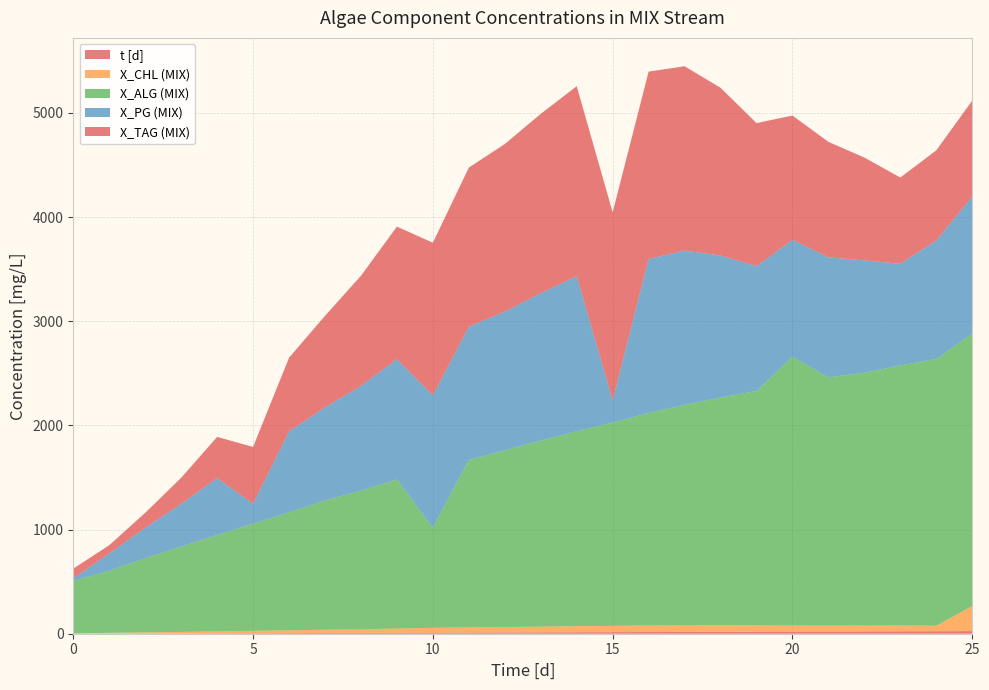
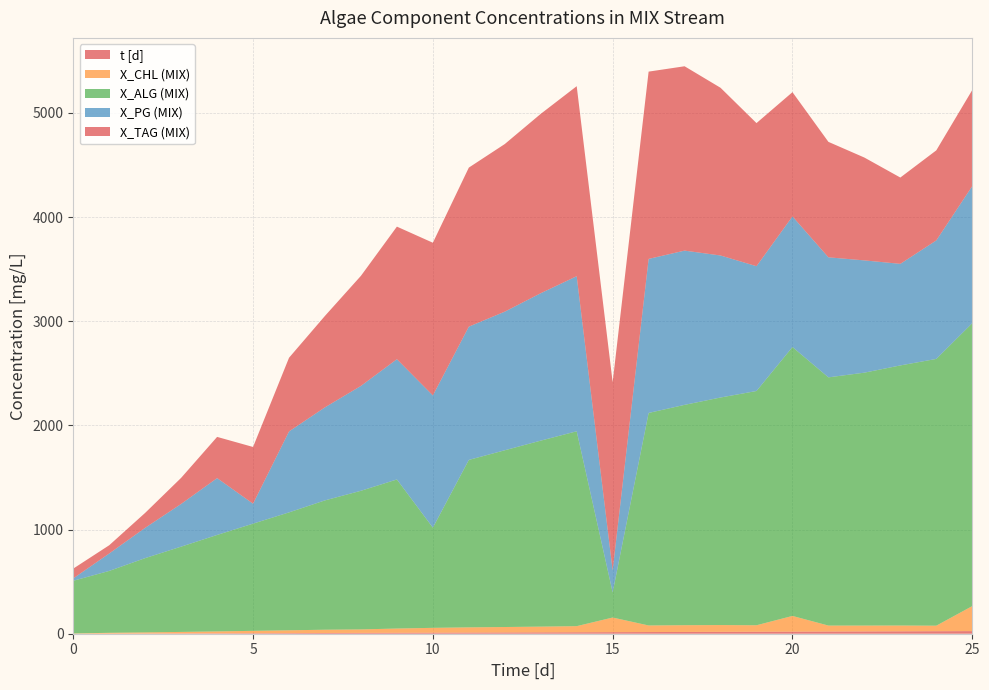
X_CHL (MIX), 15: 60 -> 140
X_ALG (MIX), 15: 1950 -> 240
X_CHL (MIX), 20: 60 -> 150
X_PG (MIX), 20: 1120 -> 1250
X_ALG (MIX), 25: 2620 -> 2720
